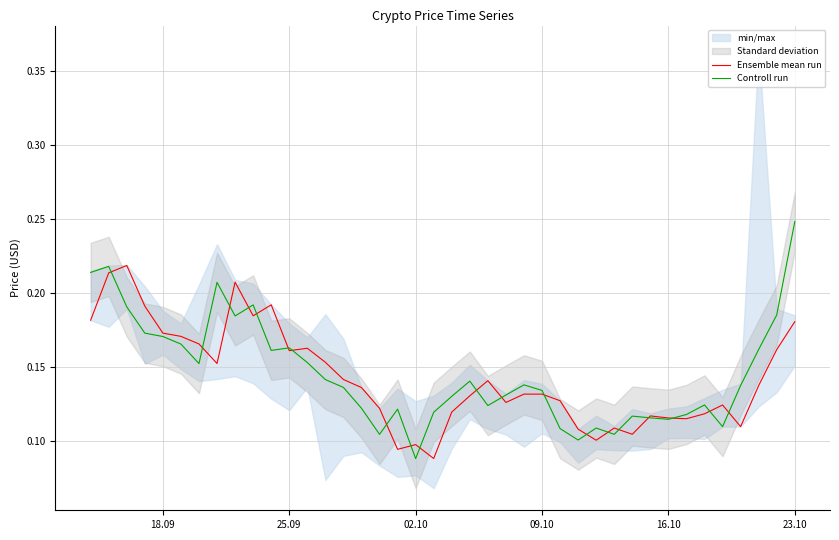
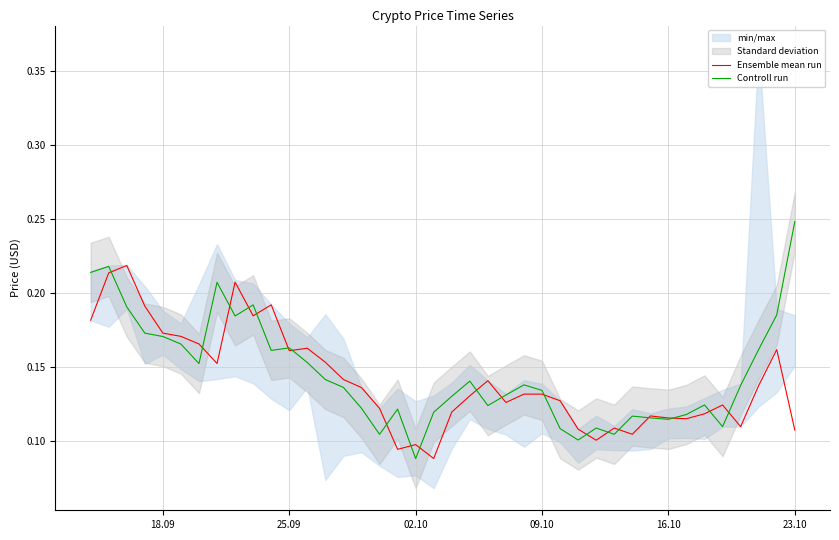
Ensemble mean run, 23.10: 0.181 -> 0.108
